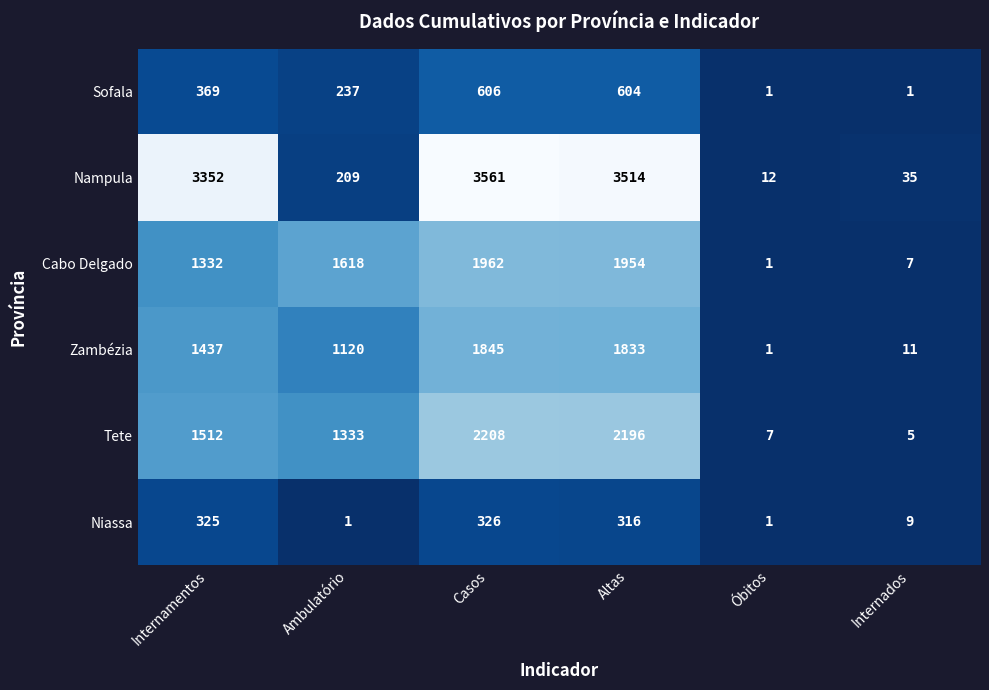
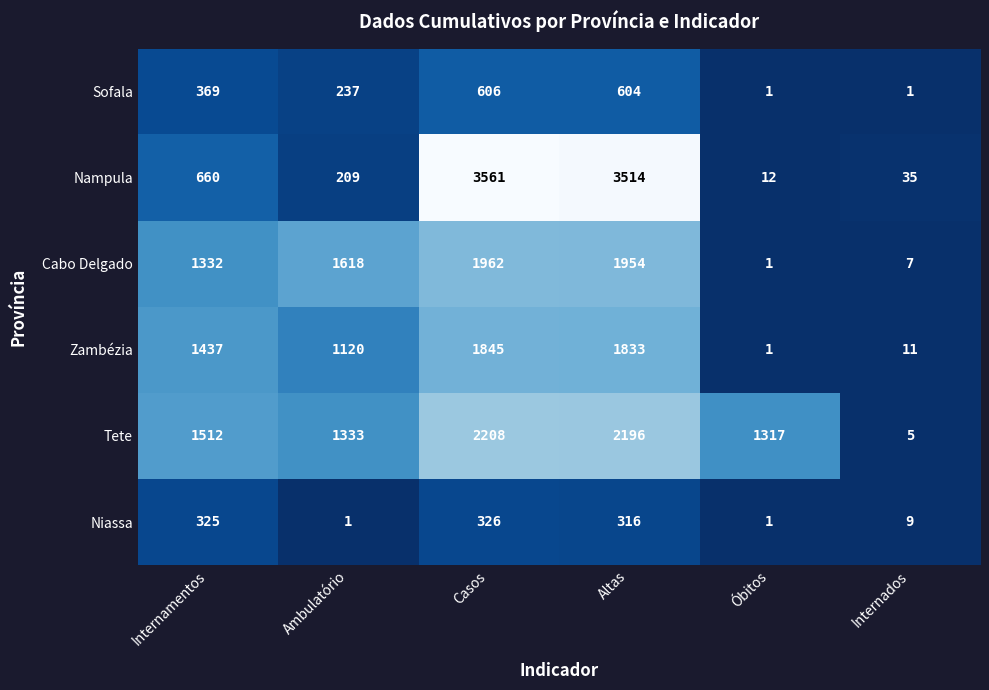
Nampula, Internamentos: 3352 -> 660
Tete, Óbitos: 7 -> 1317
